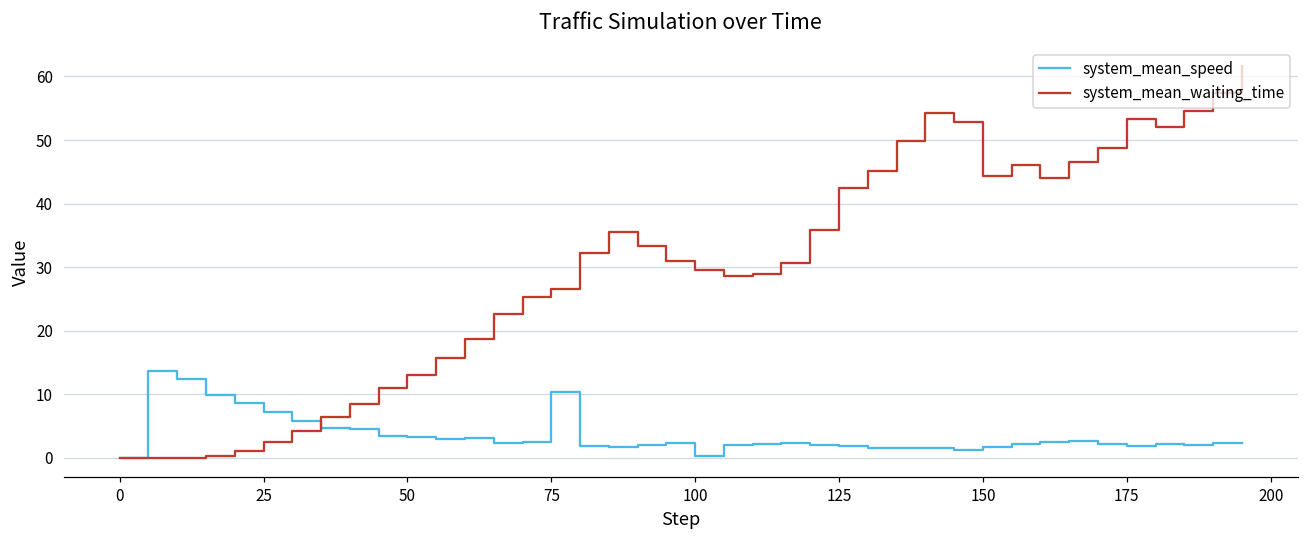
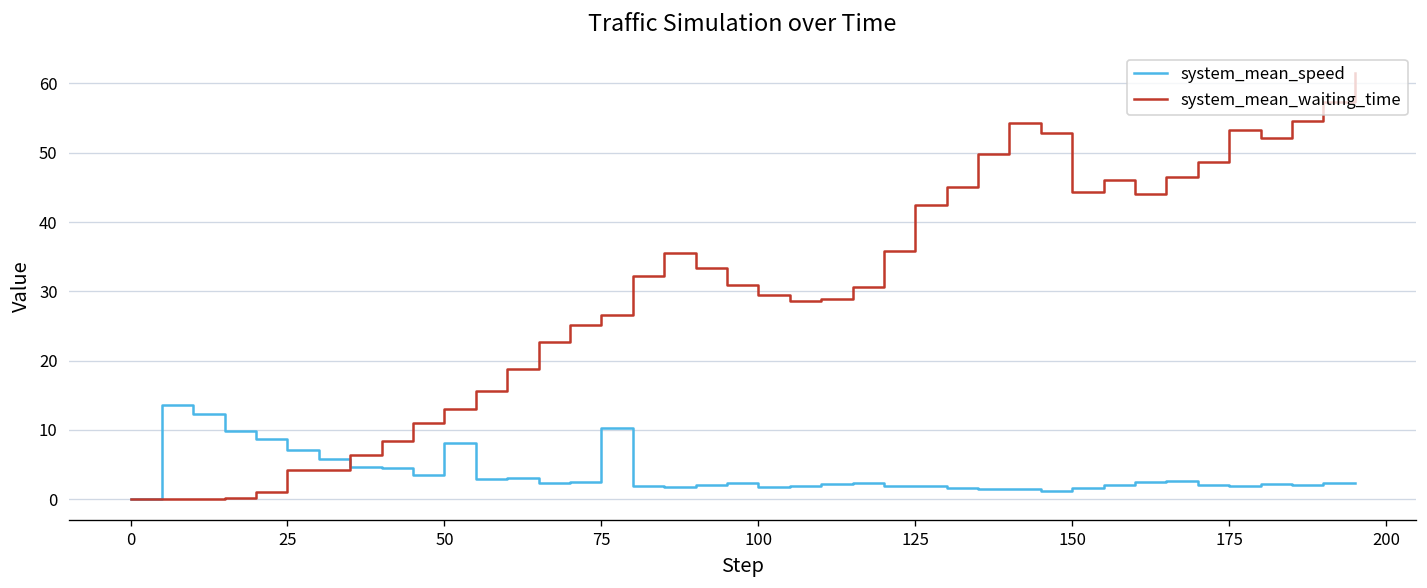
system_mean_waiting_time, 25: 2 -> 4
system_mean_speed, 50: 3 -> 8
system_mean_speed, 100: 0 -> 2
